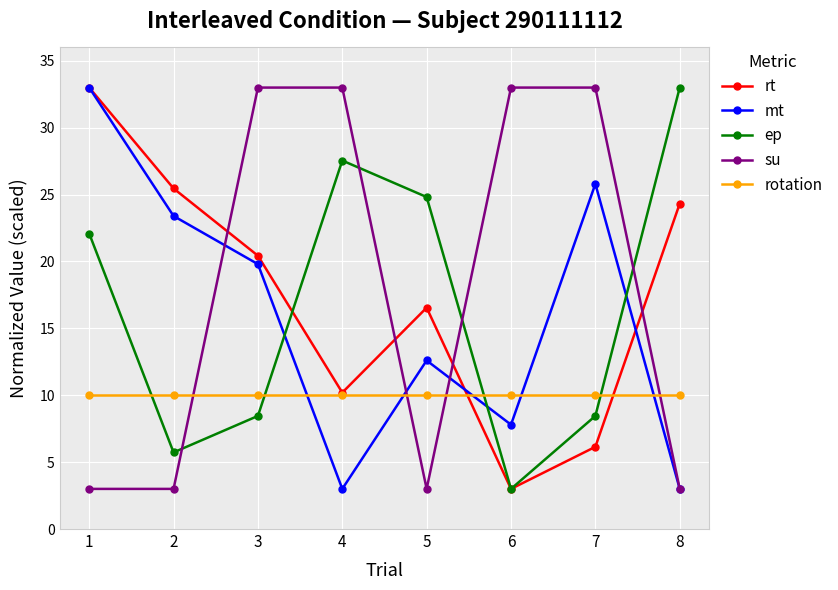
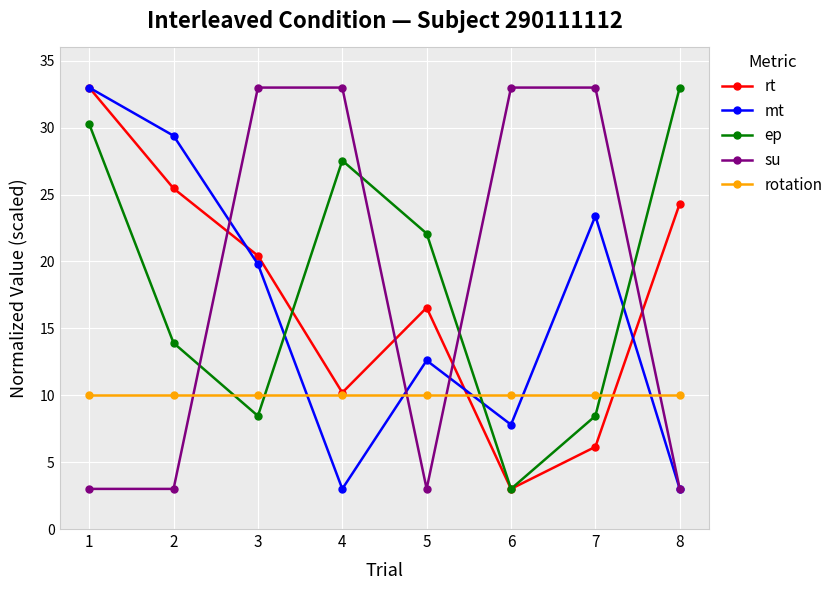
ep, 1: 22.1 -> 30.3
mt, 2: 23.4 -> 29.4
ep, 2: 5.7 -> 13.9
ep, 5: 24.8 -> 22.1
mt, 7: 25.8 -> 23.4
